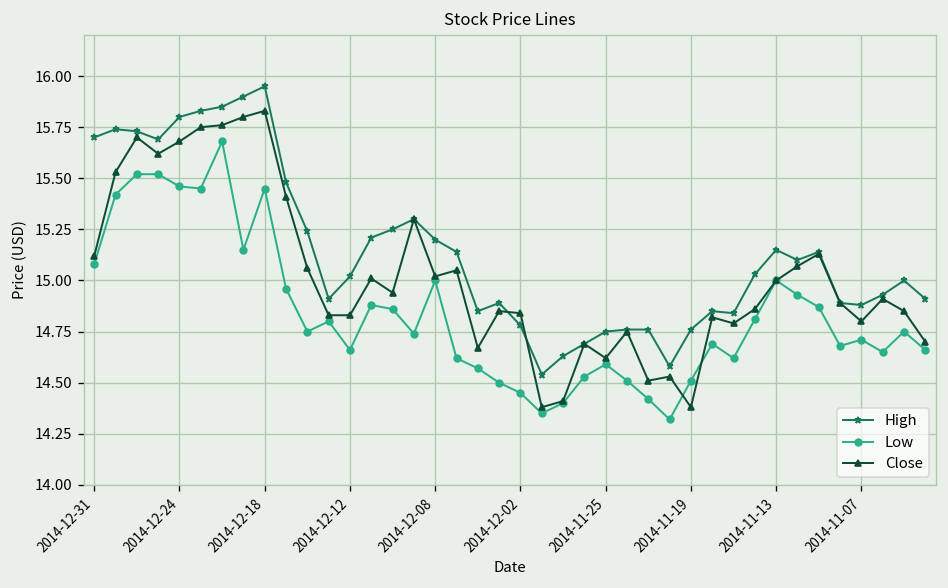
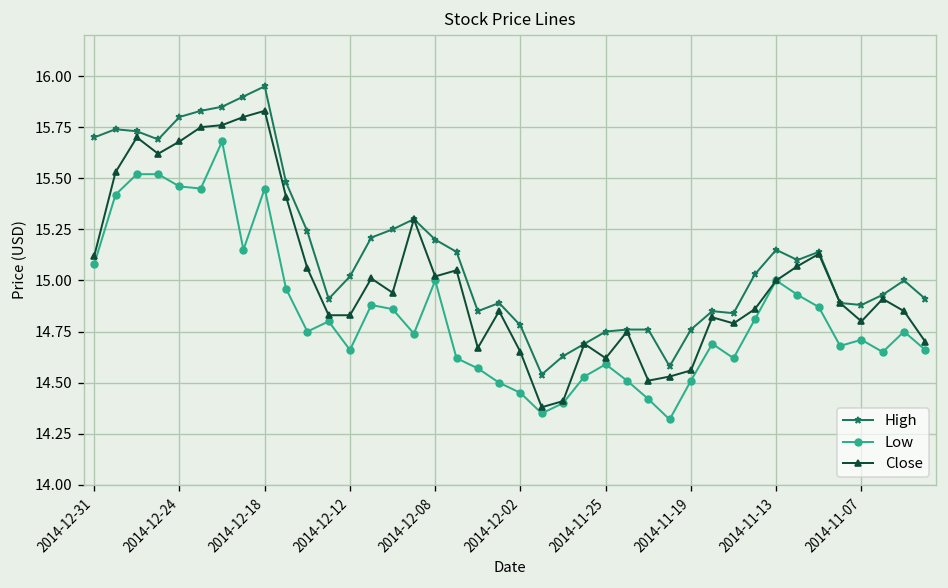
Close, 2014-12-02: 14.84 -> 14.65
Close, 2014-11-19: 14.38 -> 14.56
